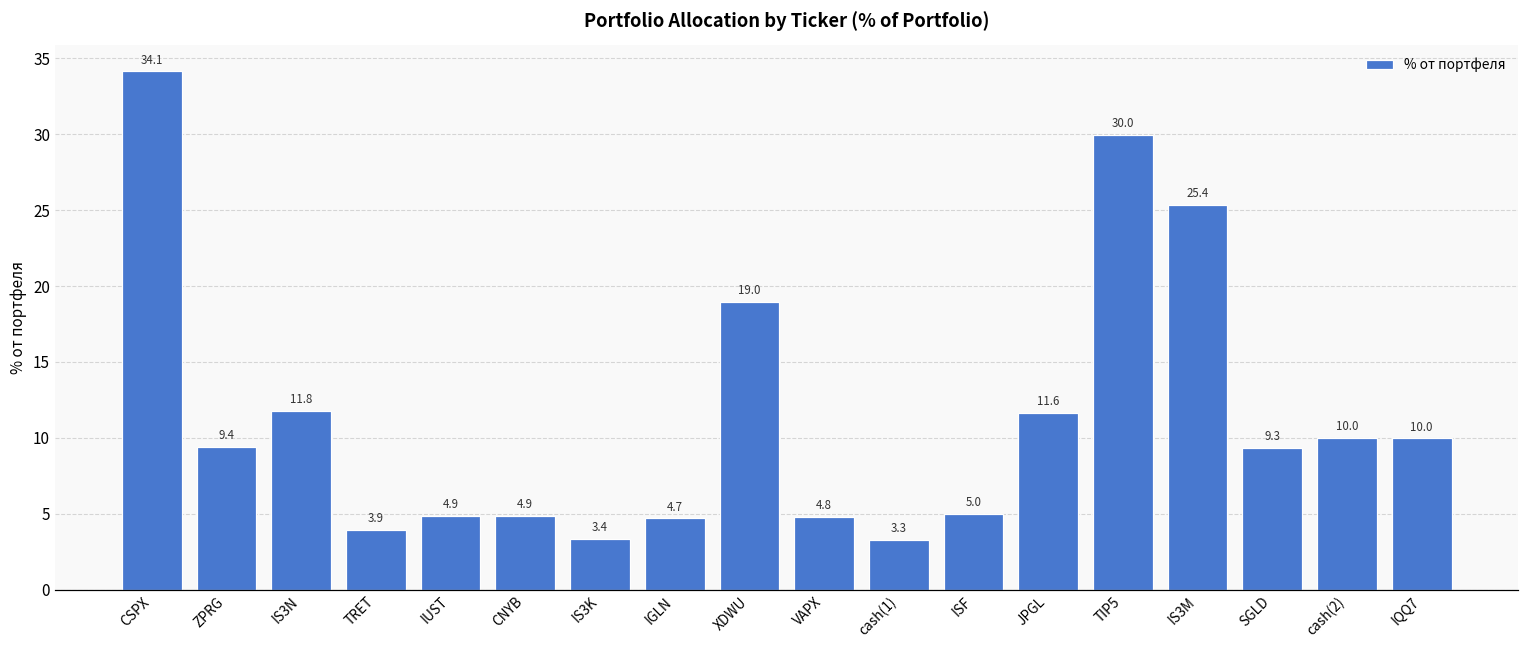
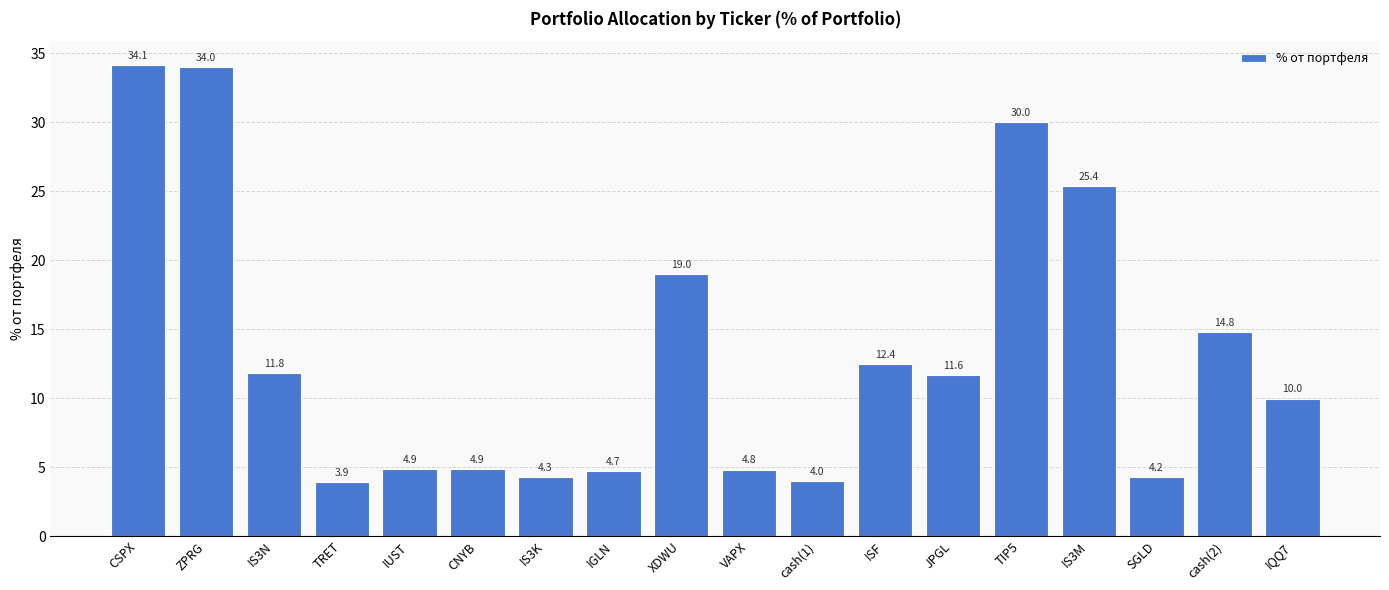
ZPRG: 9.4 -> 34.0
IS3K: 3.4 -> 4.3
cash(1): 3.3 -> 4.0
ISF: 5.0 -> 12.4
SGLD: 9.3 -> 4.2
cash(2): 10.0 -> 14.8
